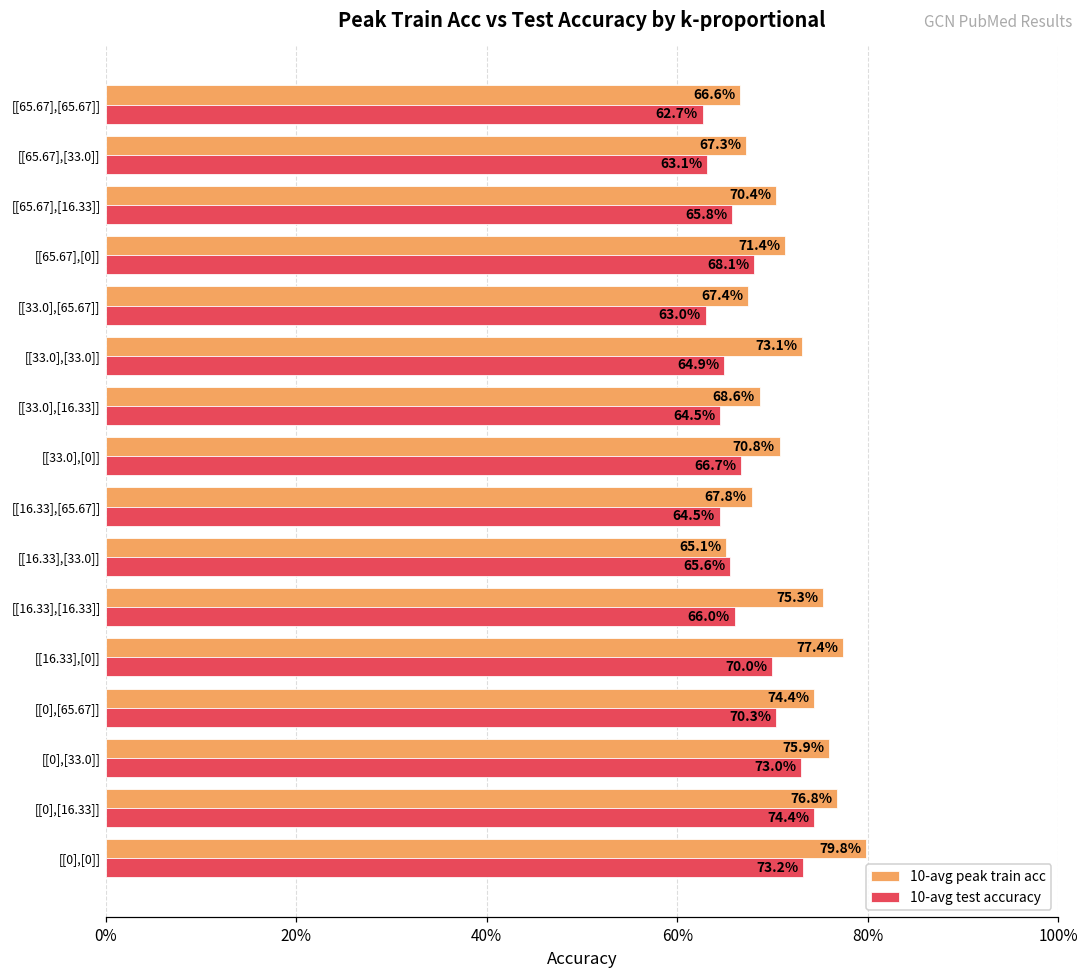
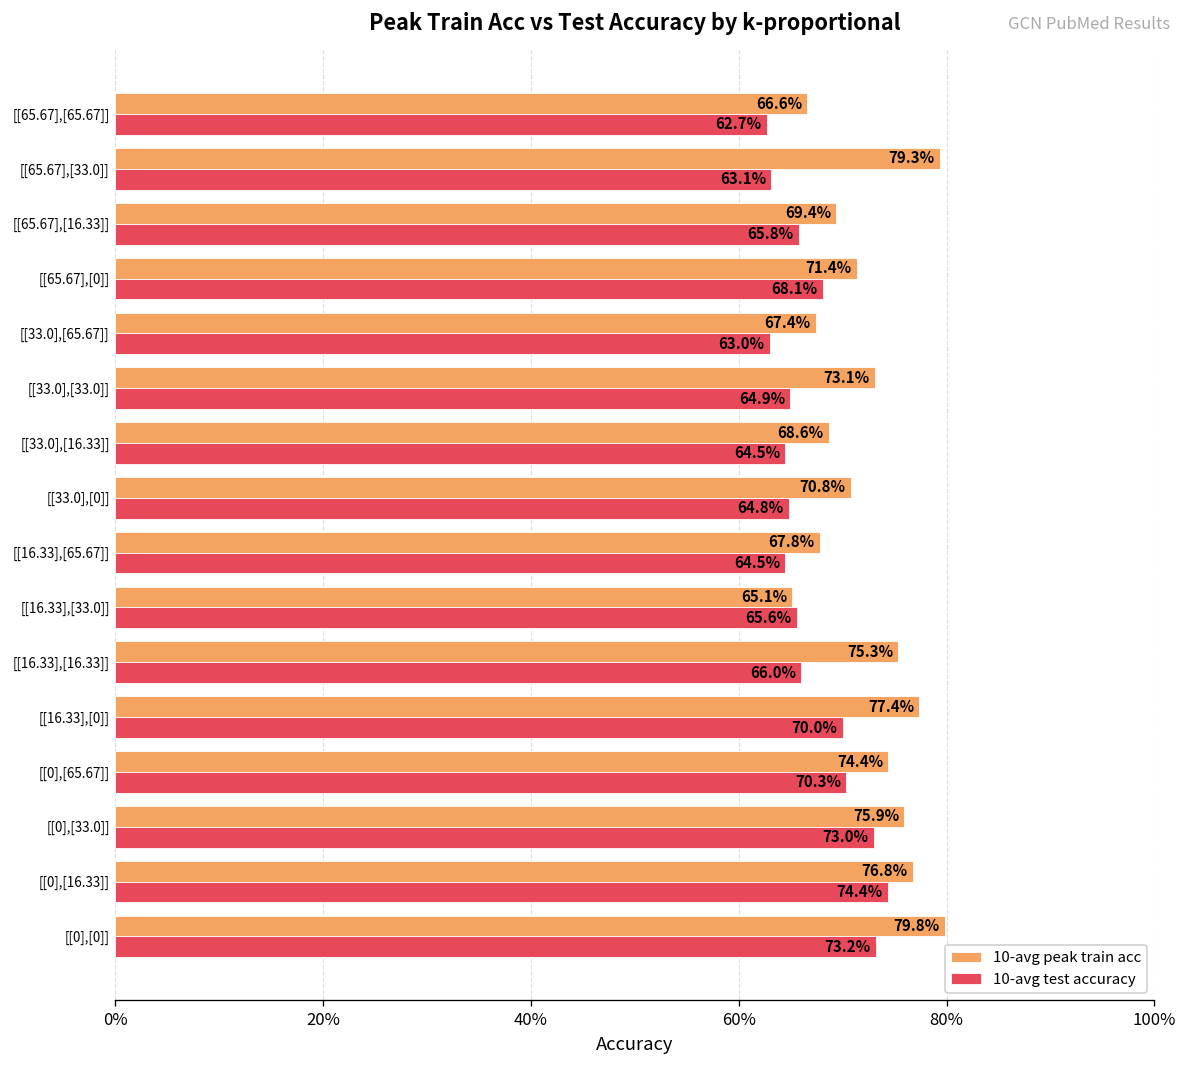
10-avg peak train acc, [[65.67],[33.0]]: 67.3% -> 79.3%
10-avg peak train acc, [[65.67],[16.33]]: 70.4% -> 69.4%
10-avg test accuracy, [[33.0],[0]]: 66.7% -> 64.8%
